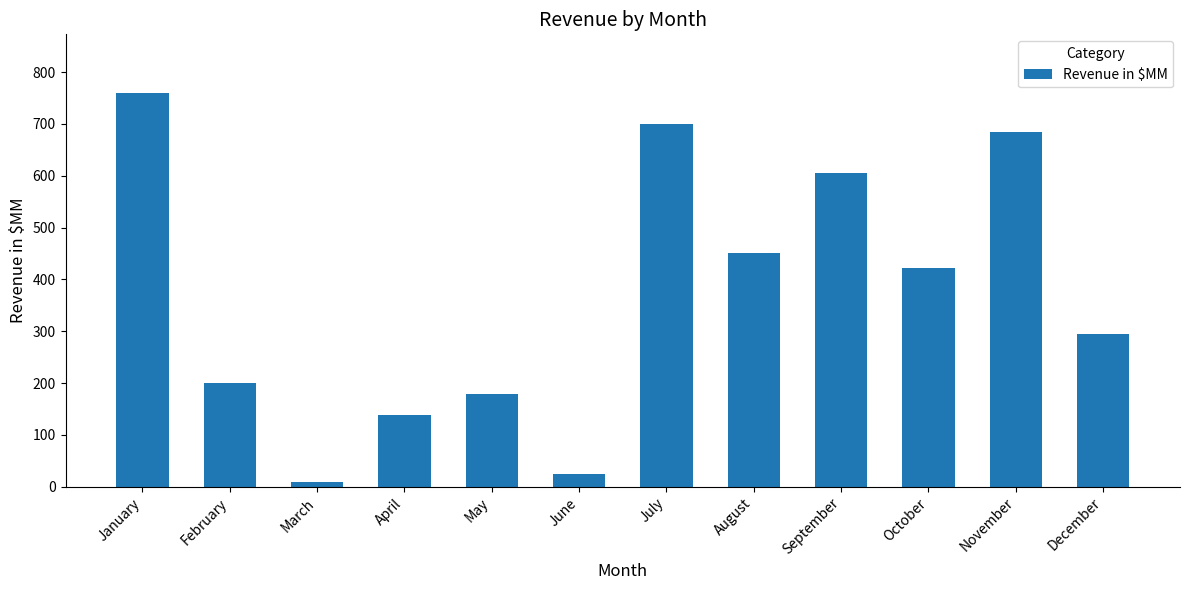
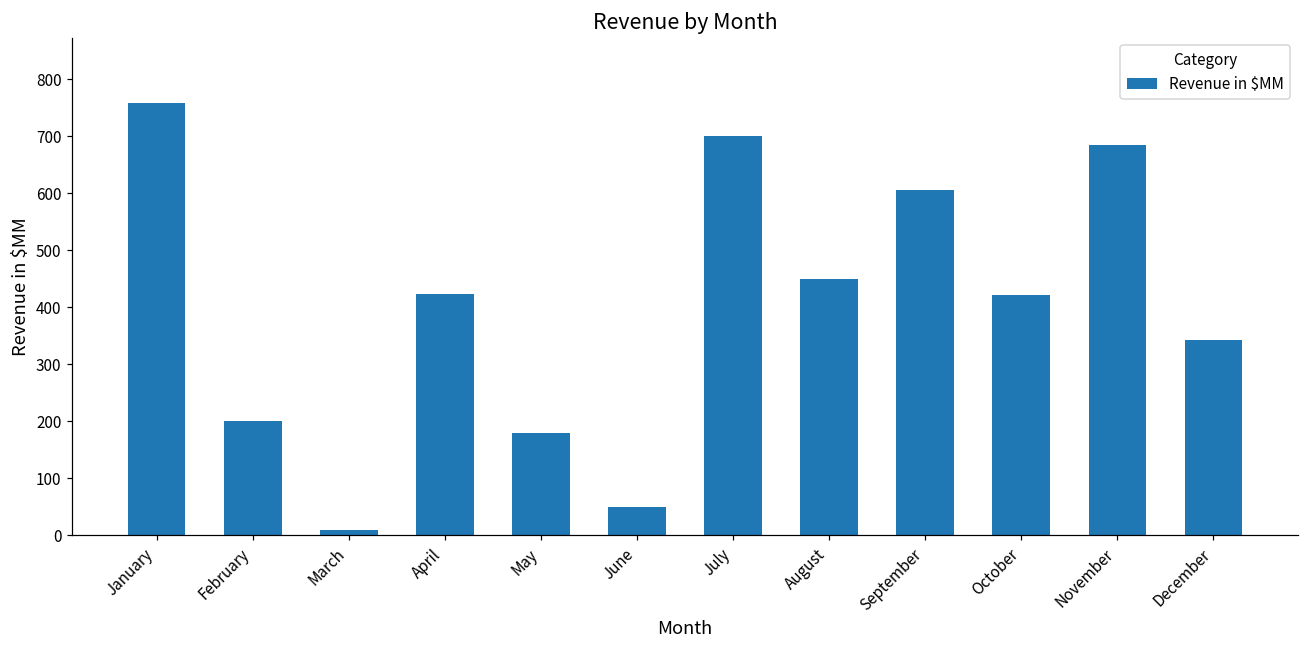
April: 140 -> 420
June: 20 -> 50
December: 300 -> 340
